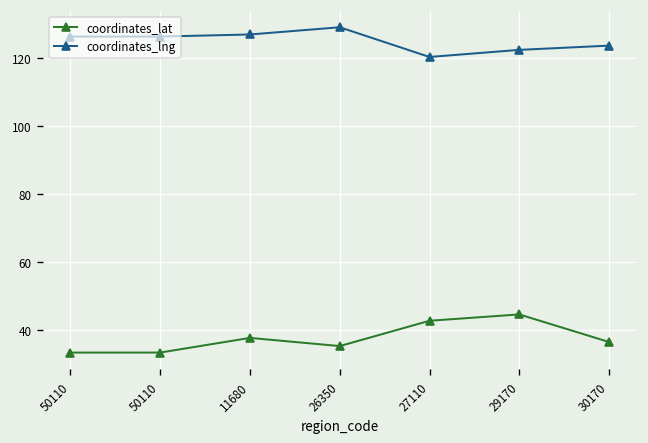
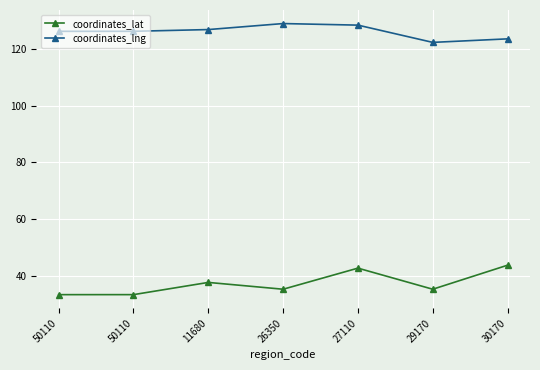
coordinates_lng, 27110: 120 -> 129
coordinates_lat, 29170: 44 -> 35
coordinates_lat, 30170: 36 -> 44
